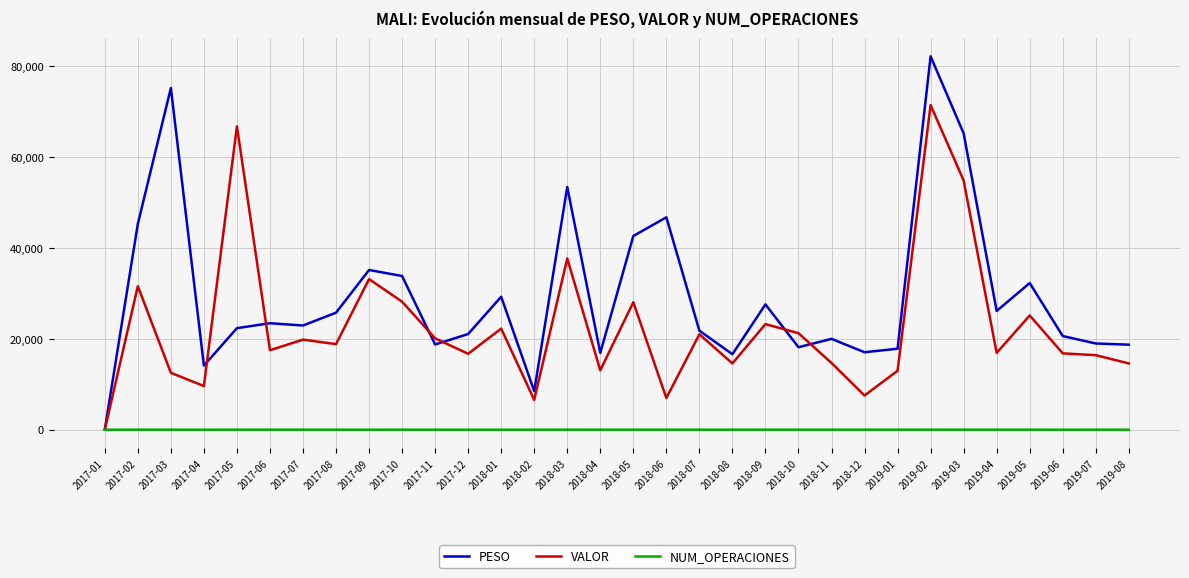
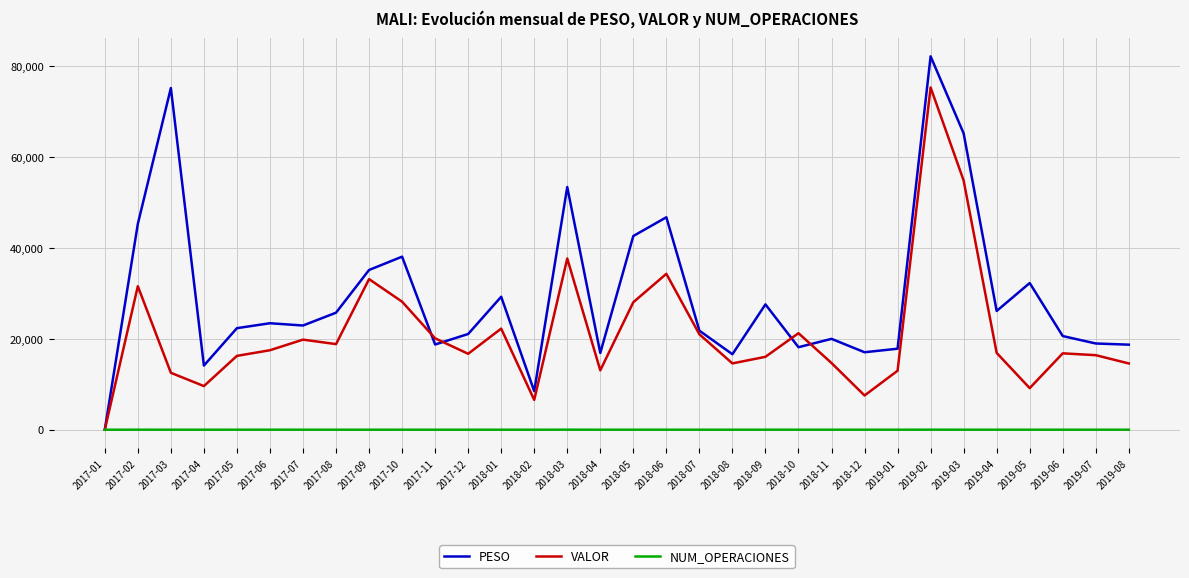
VALOR, 2017-05: 67,000 -> 16,000
PESO, 2017-10: 34,000 -> 38,000
VALOR, 2018-06: 7,000 -> 34,000
VALOR, 2018-09: 23,000 -> 16,000
VALOR, 2019-02: 71,000 -> 75,000
VALOR, 2019-05: 25,000 -> 9,000
